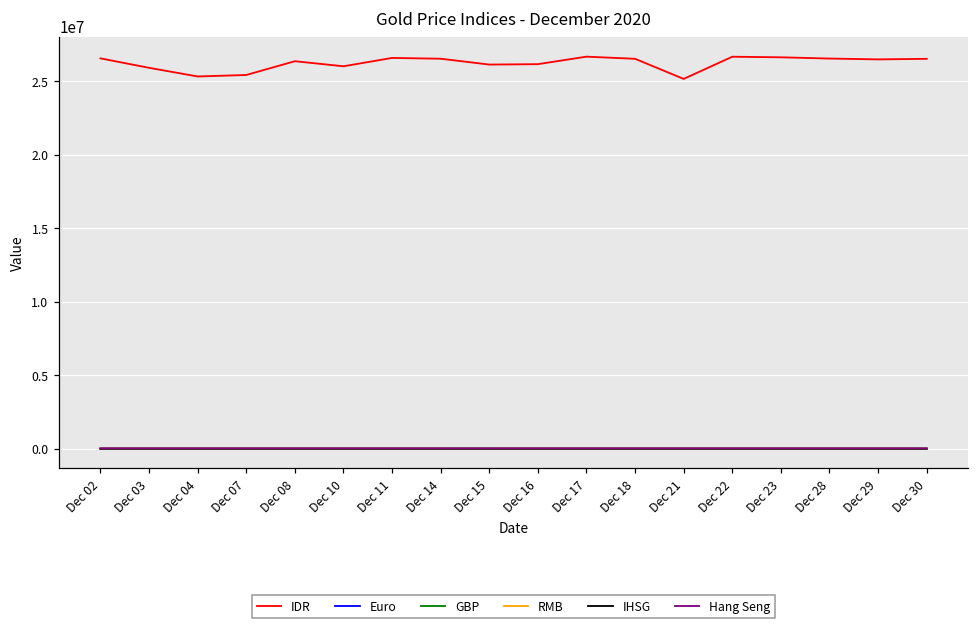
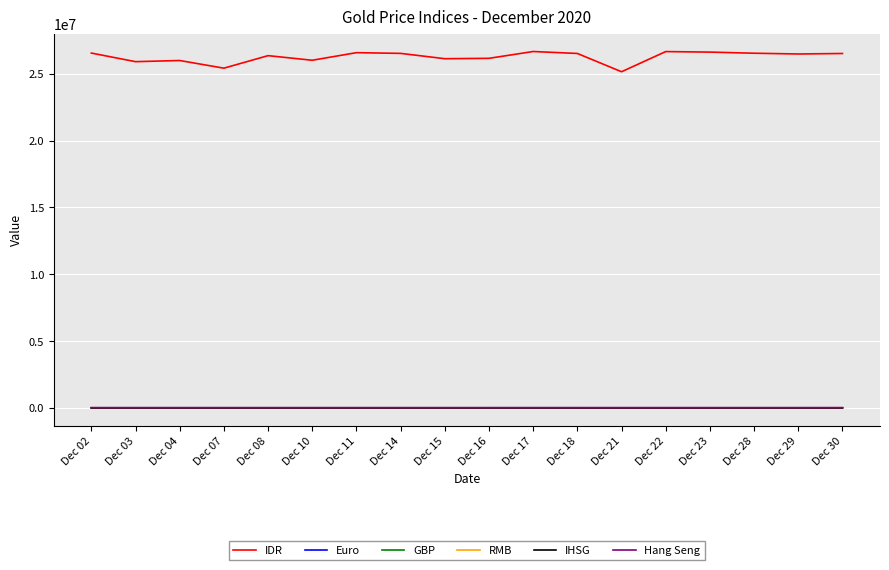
IDR, Dec 04: 25300000 -> 26000000
